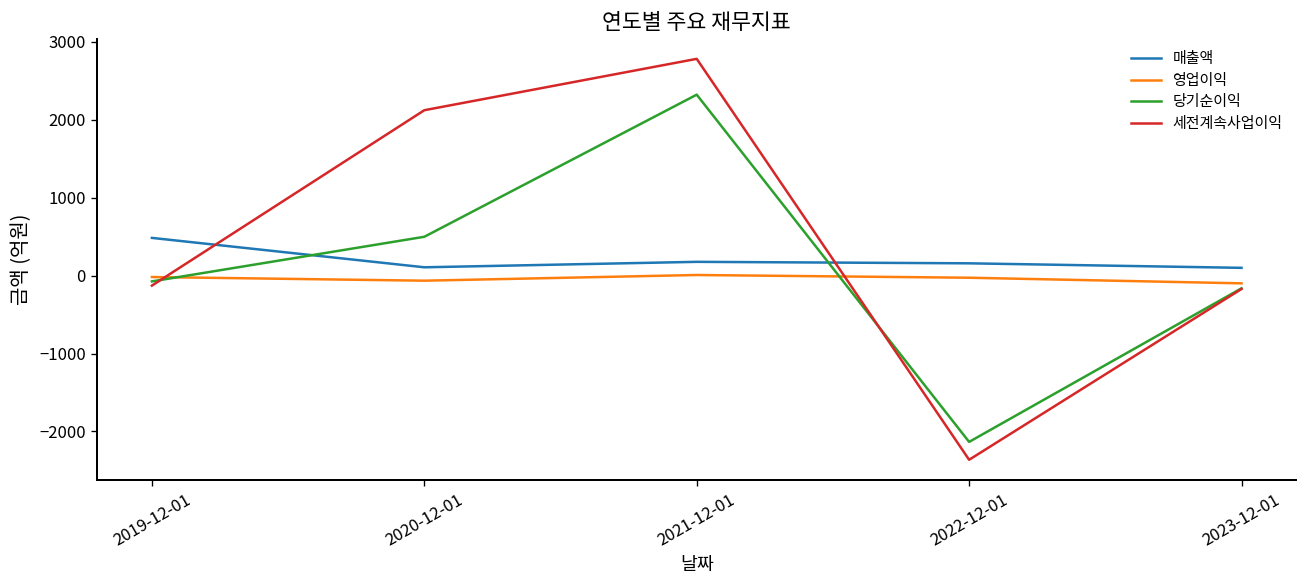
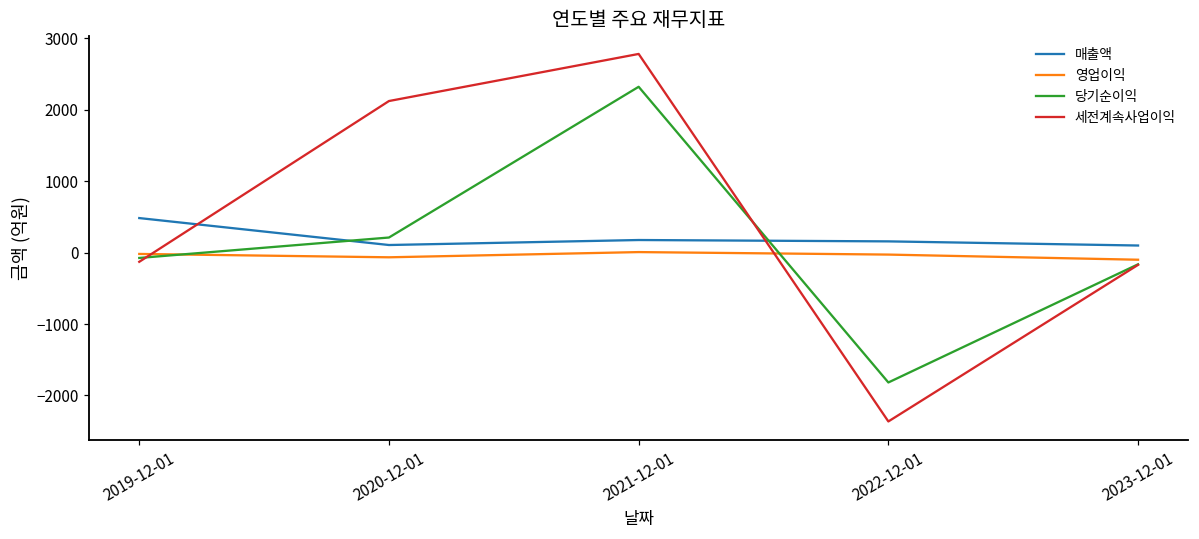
당기순이익, 2020-12-01: 500 -> 200
당기순이익, 2022-12-01: -2100 -> -1800
